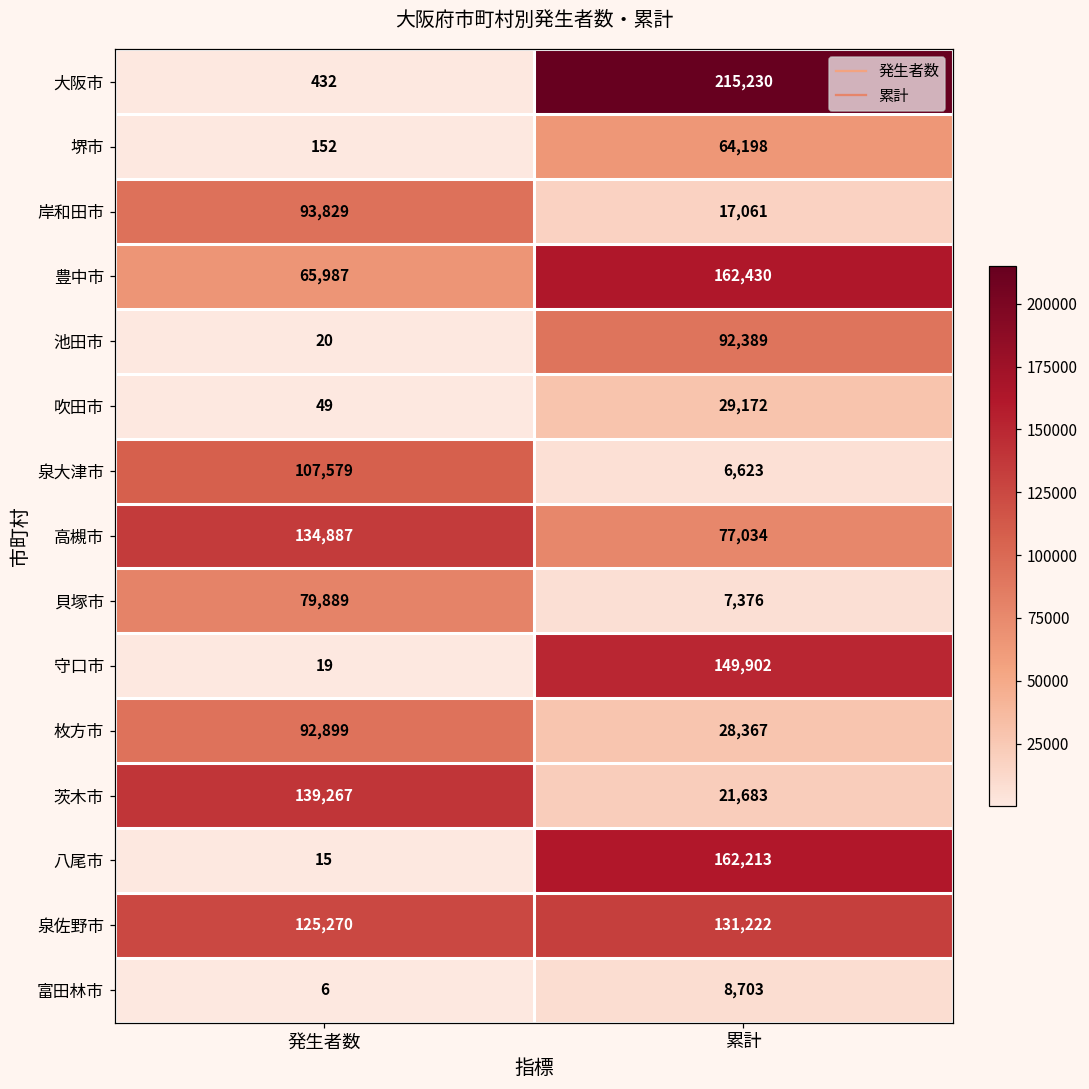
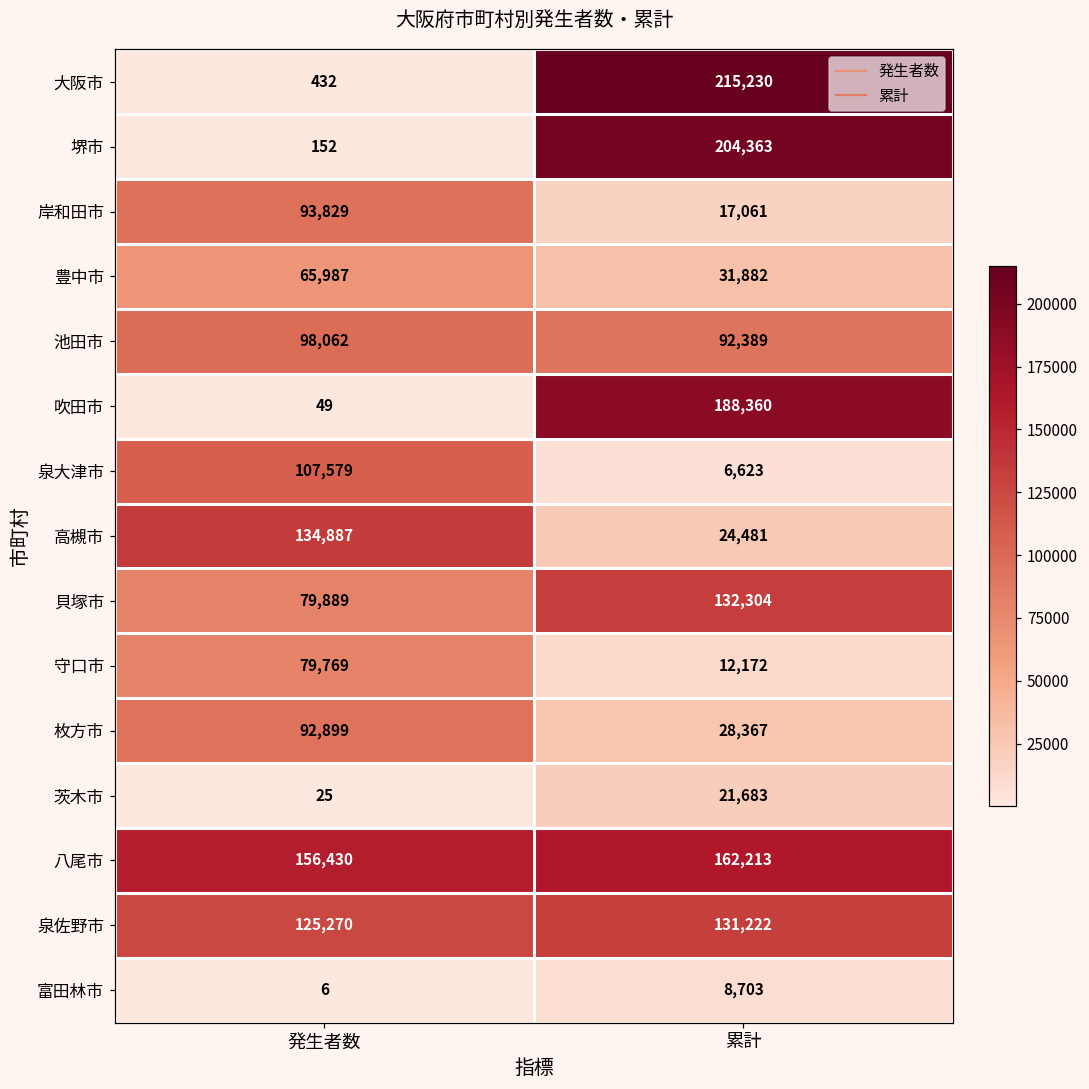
堺市, 累計: 64,198 -> 204,363
豊中市, 累計: 162,430 -> 31,882
池田市, 発生者数: 20 -> 98,062
吹田市, 累計: 29,172 -> 188,360
高槻市, 累計: 77,034 -> 24,481
貝塚市, 累計: 7,376 -> 132,304
守口市, 発生者数: 19 -> 79,769
守口市, 累計: 149,902 -> 12,172
茨木市, 発生者数: 139,267 -> 25
八尾市, 発生者数: 15 -> 156,430
